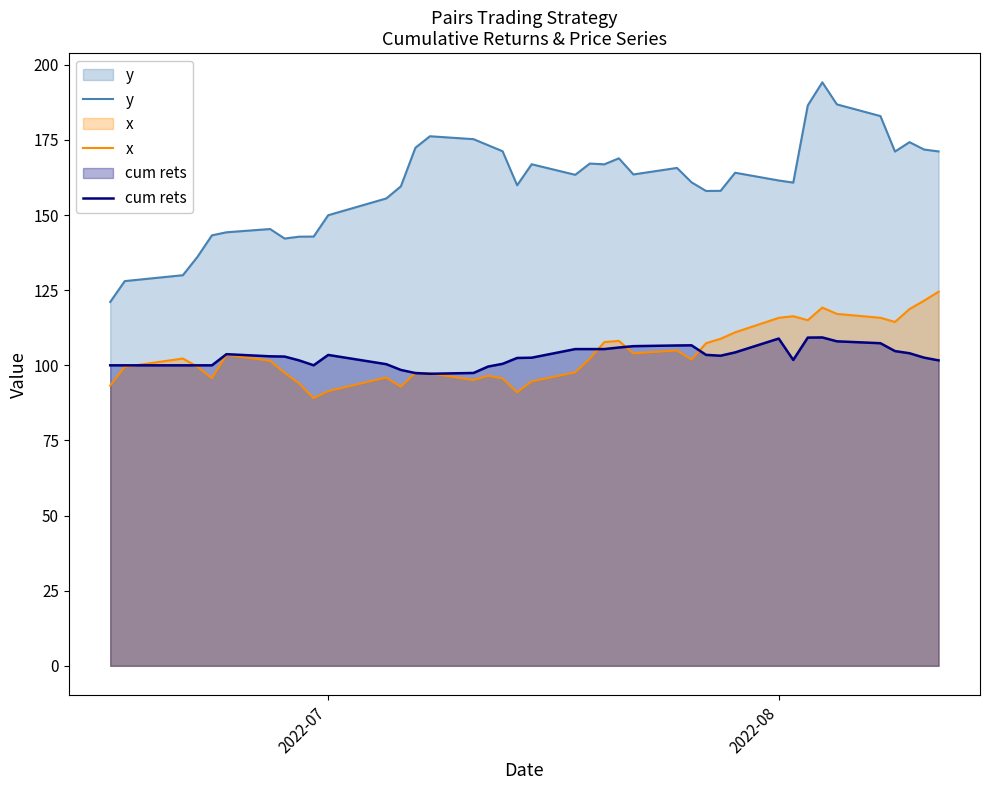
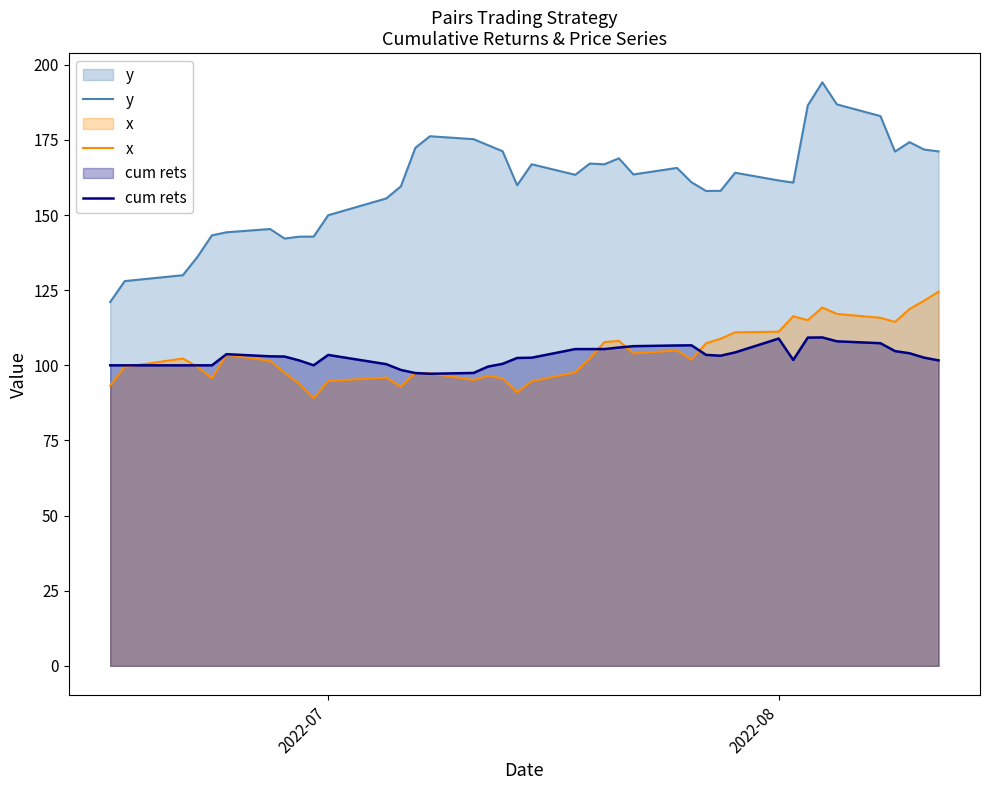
x, 2022-07: 91 -> 95
x, 2022-08: 116 -> 111
